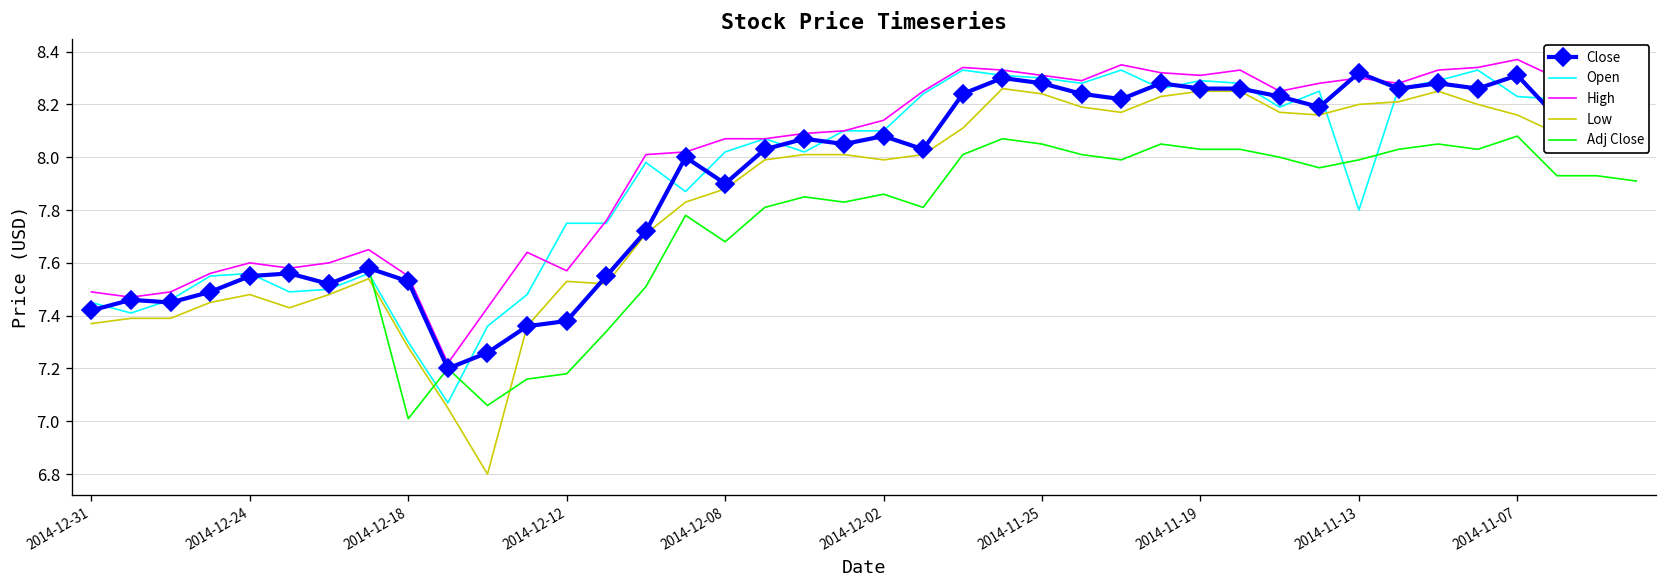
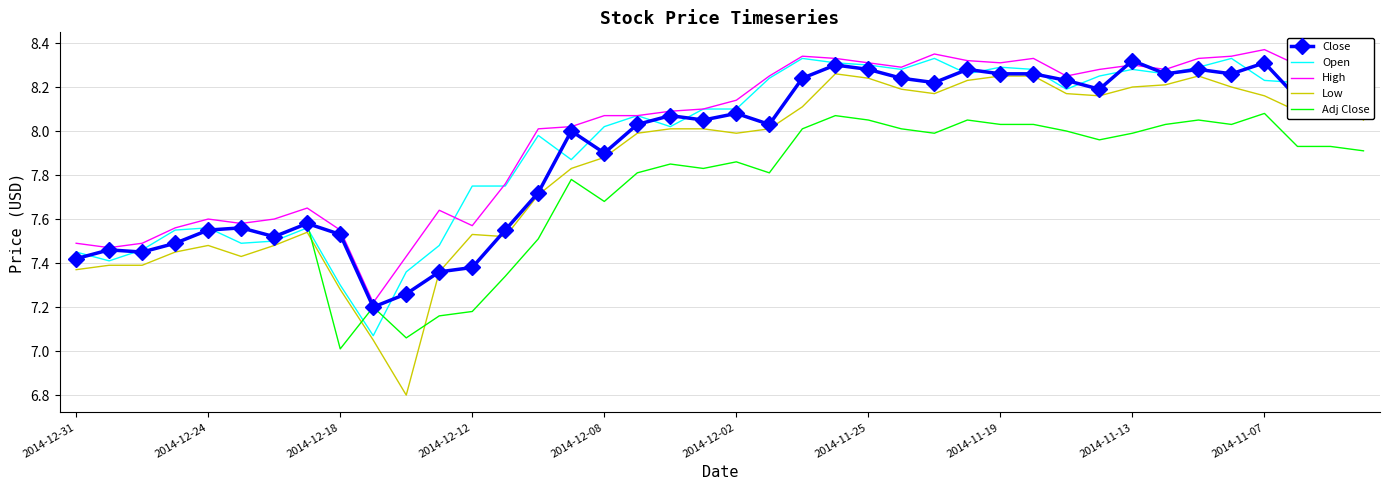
Open, 2014-11-13: 7.80 -> 8.28
